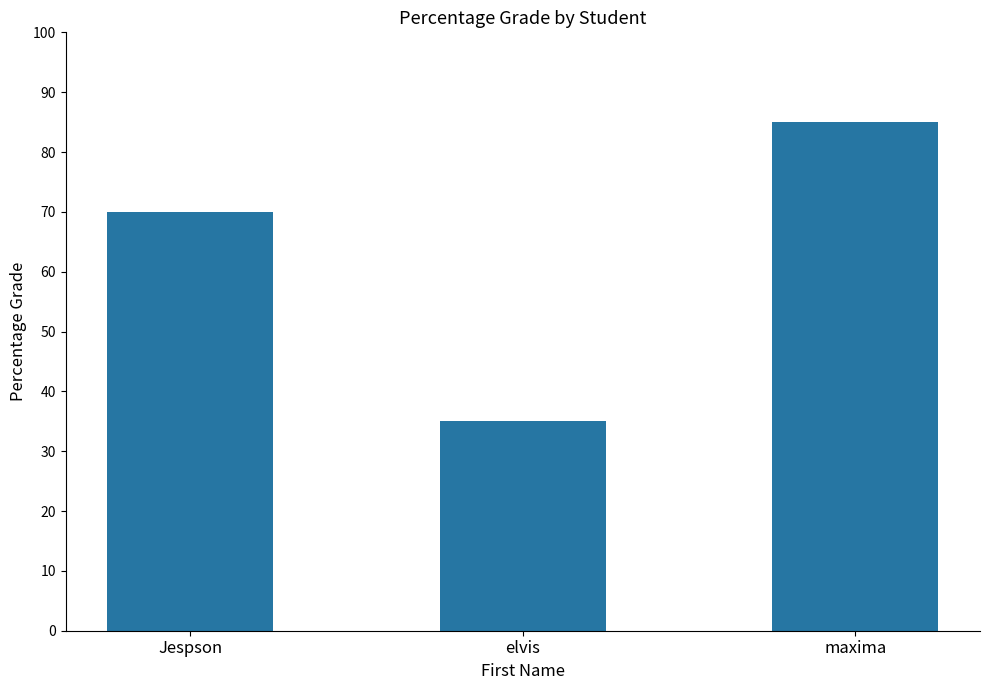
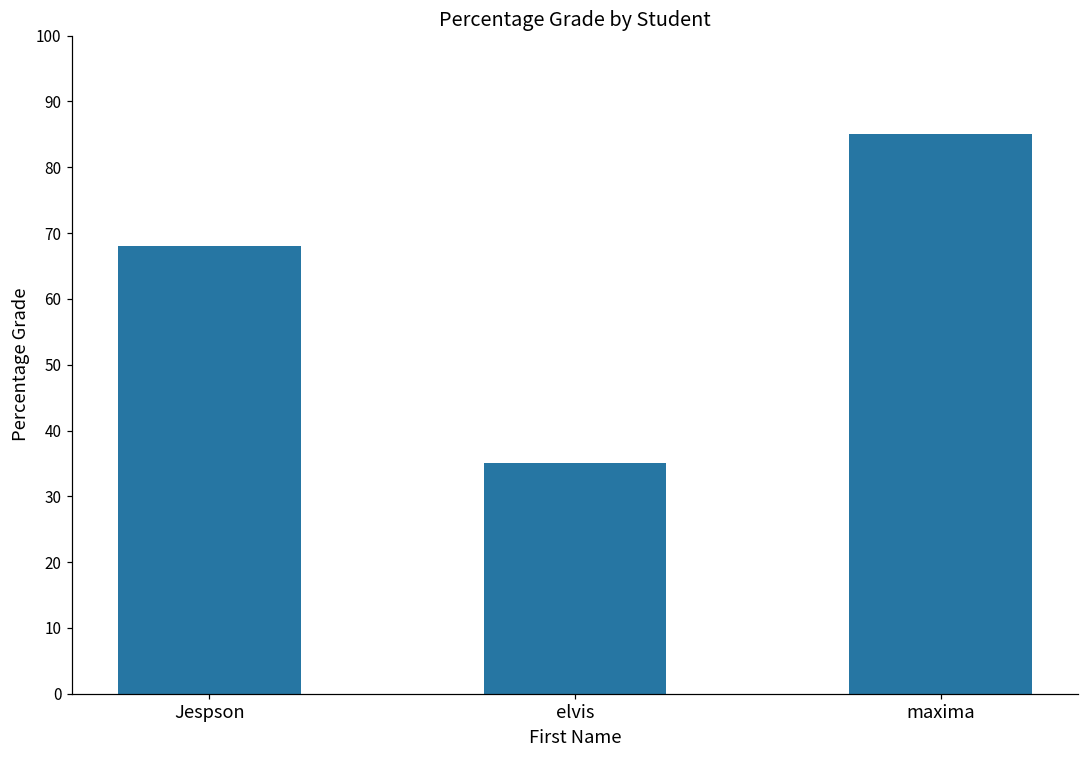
Jespson: 70 -> 68
